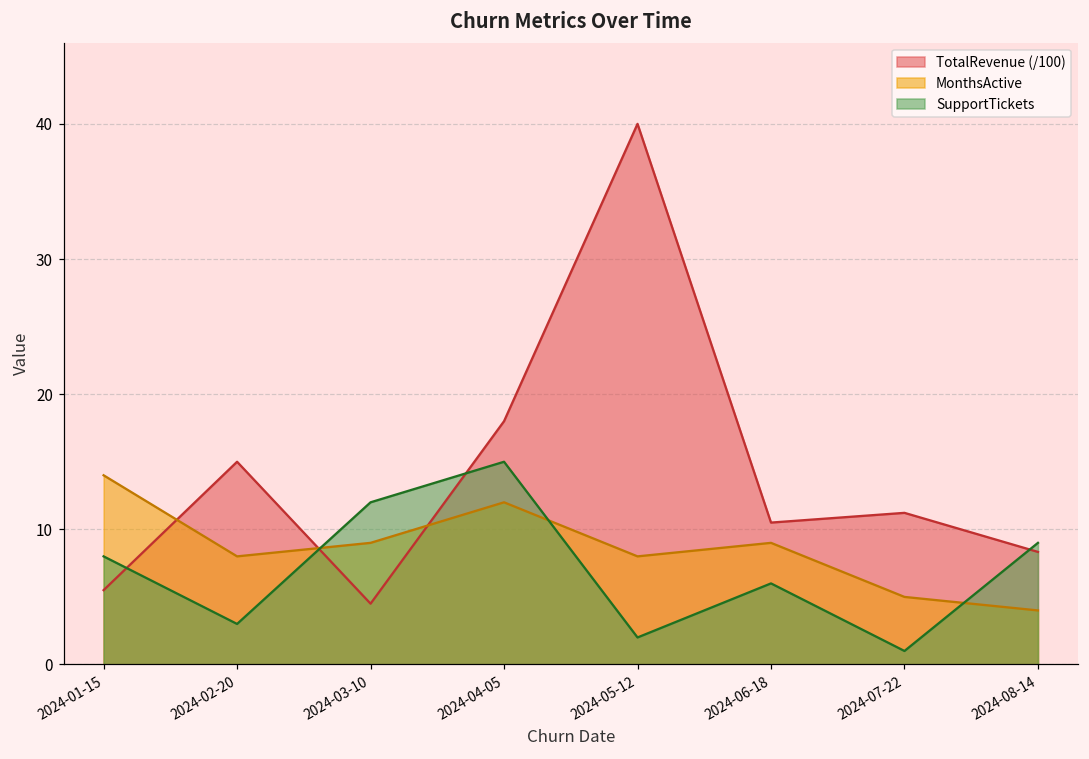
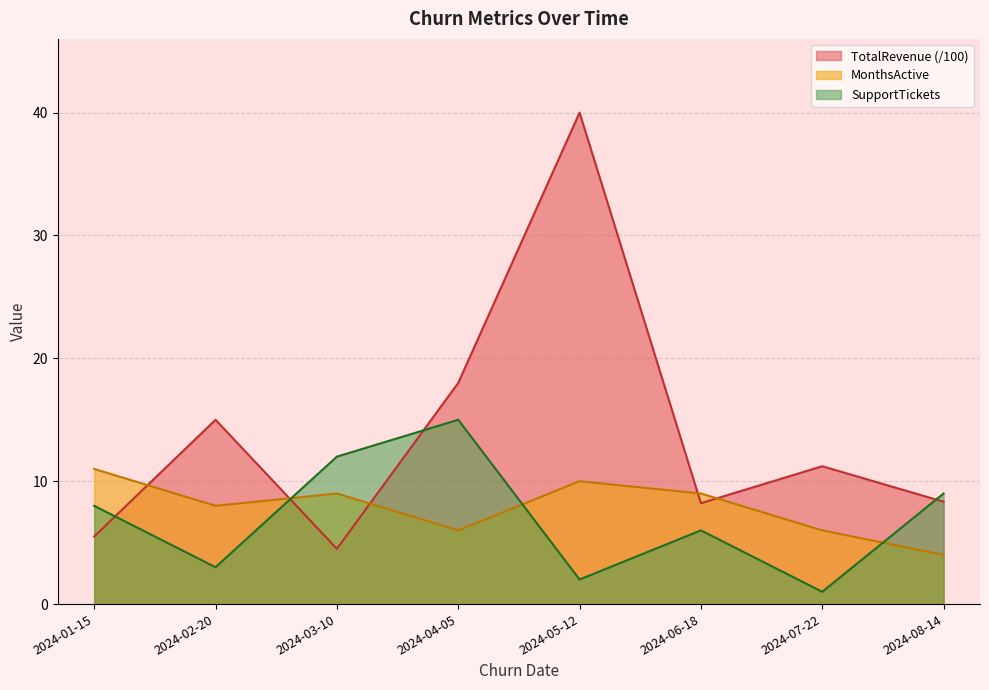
MonthsActive, 2024-01-15: 14 -> 11
MonthsActive, 2024-04-05: 12 -> 6
MonthsActive, 2024-05-12: 8 -> 10
TotalRevenue (/100), 2024-06-18: 10.5 -> 8.2
MonthsActive, 2024-07-22: 5 -> 6
